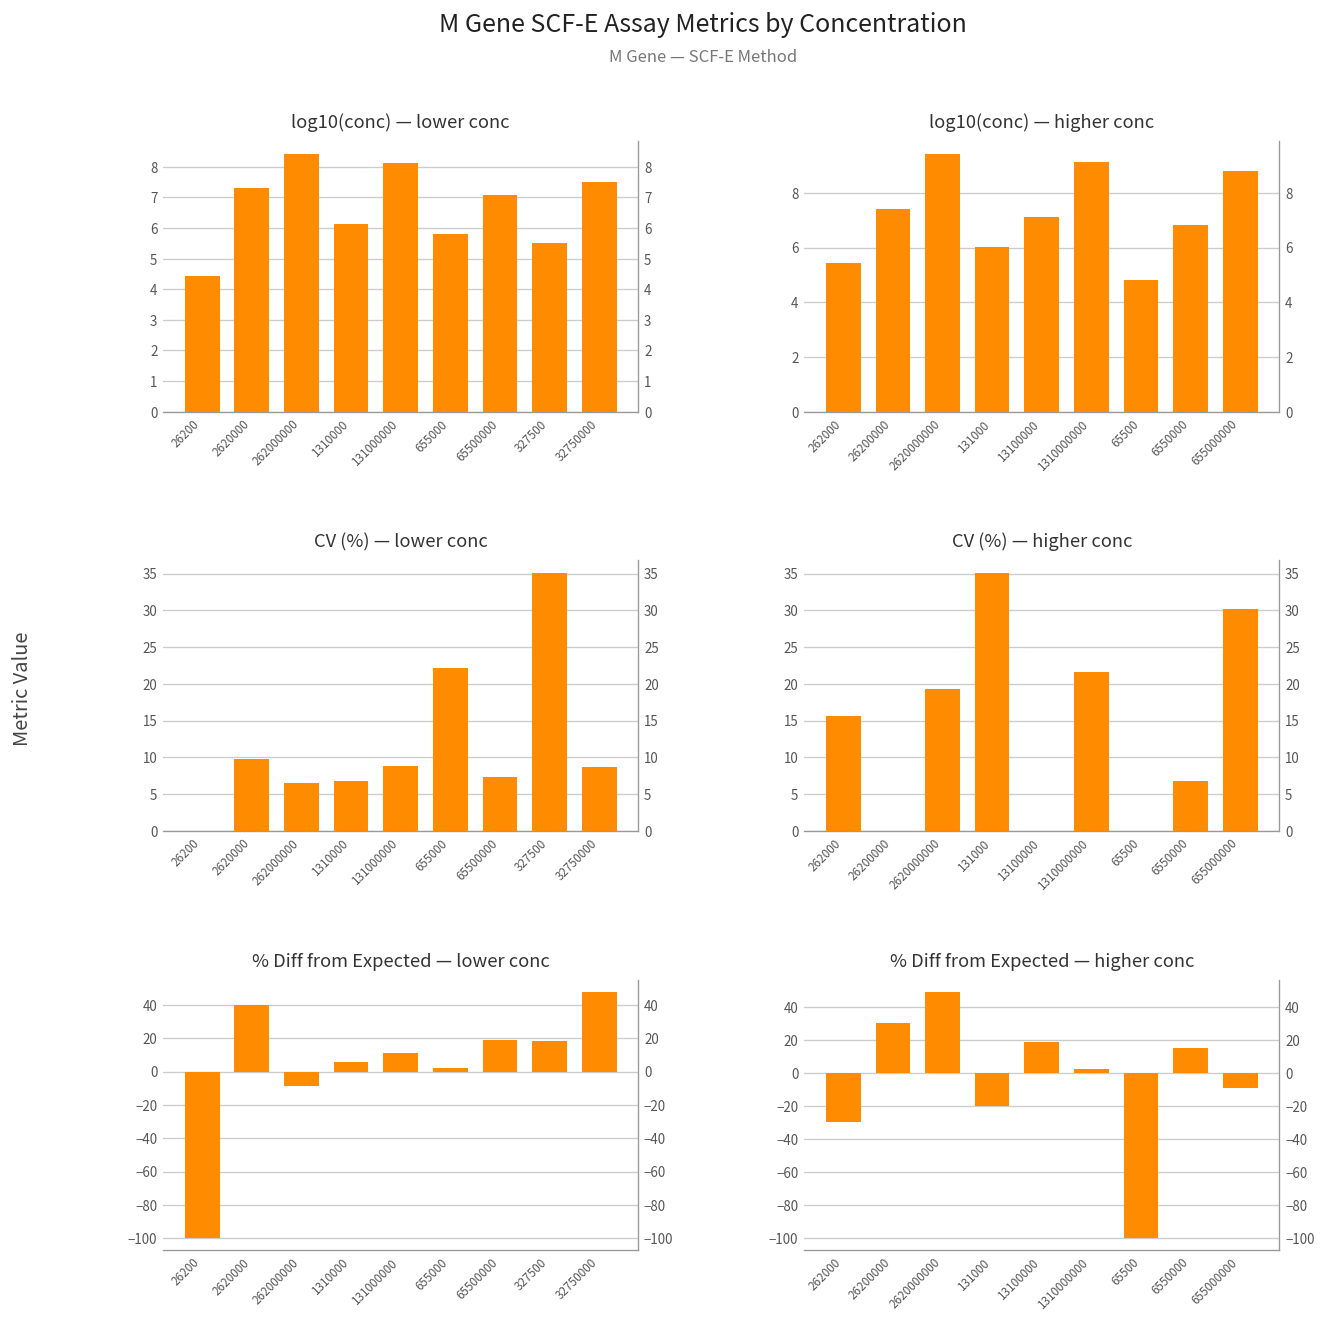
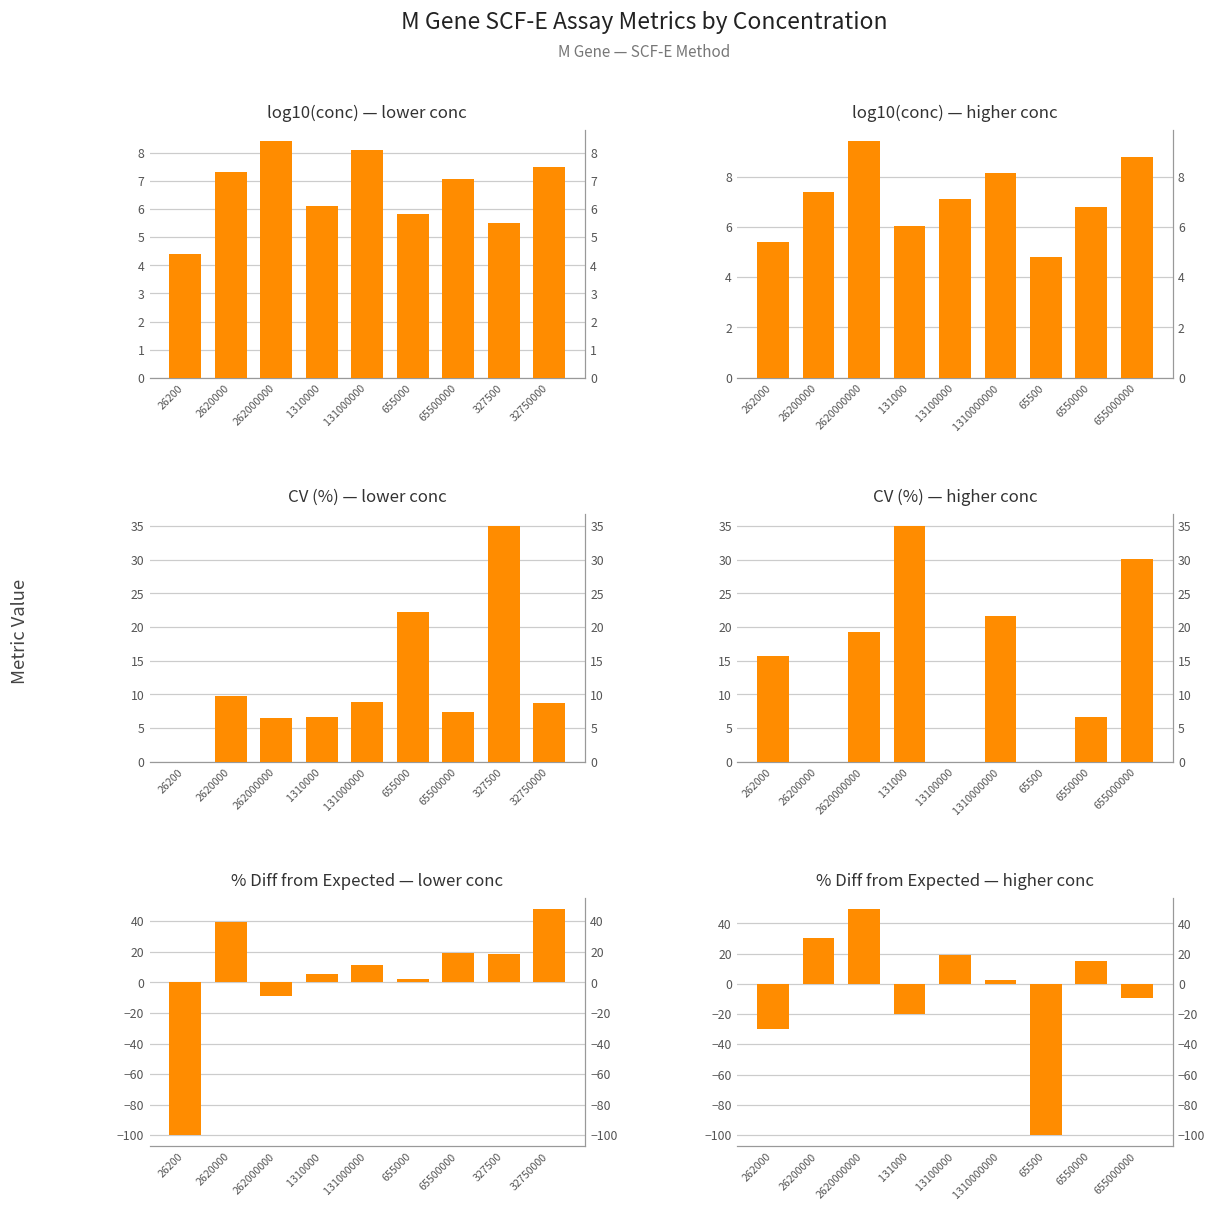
log10(conc) — higher conc, 1310000000: 9.1 -> 8.2
